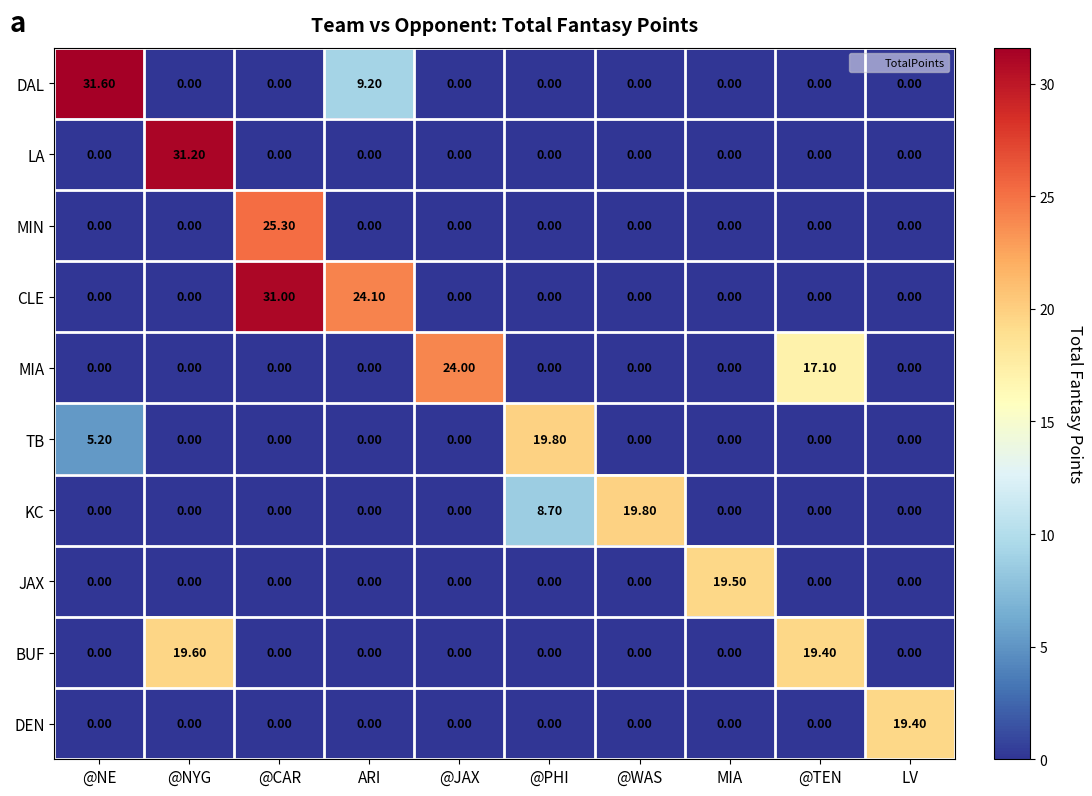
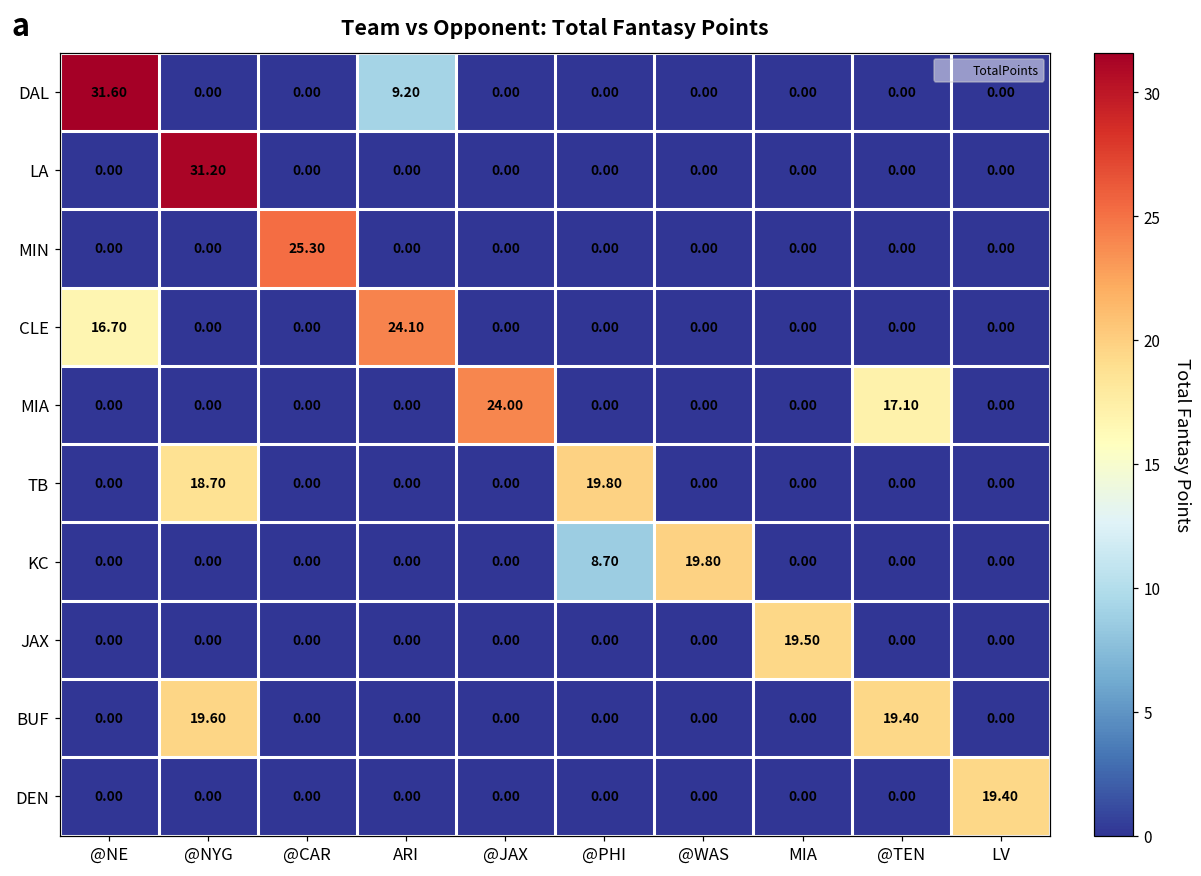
CLE, @NE: 0.00 -> 16.70
CLE, @CAR: 31.00 -> 0.00
TB, @NE: 5.20 -> 0.00
TB, @NYG: 0.00 -> 18.70
